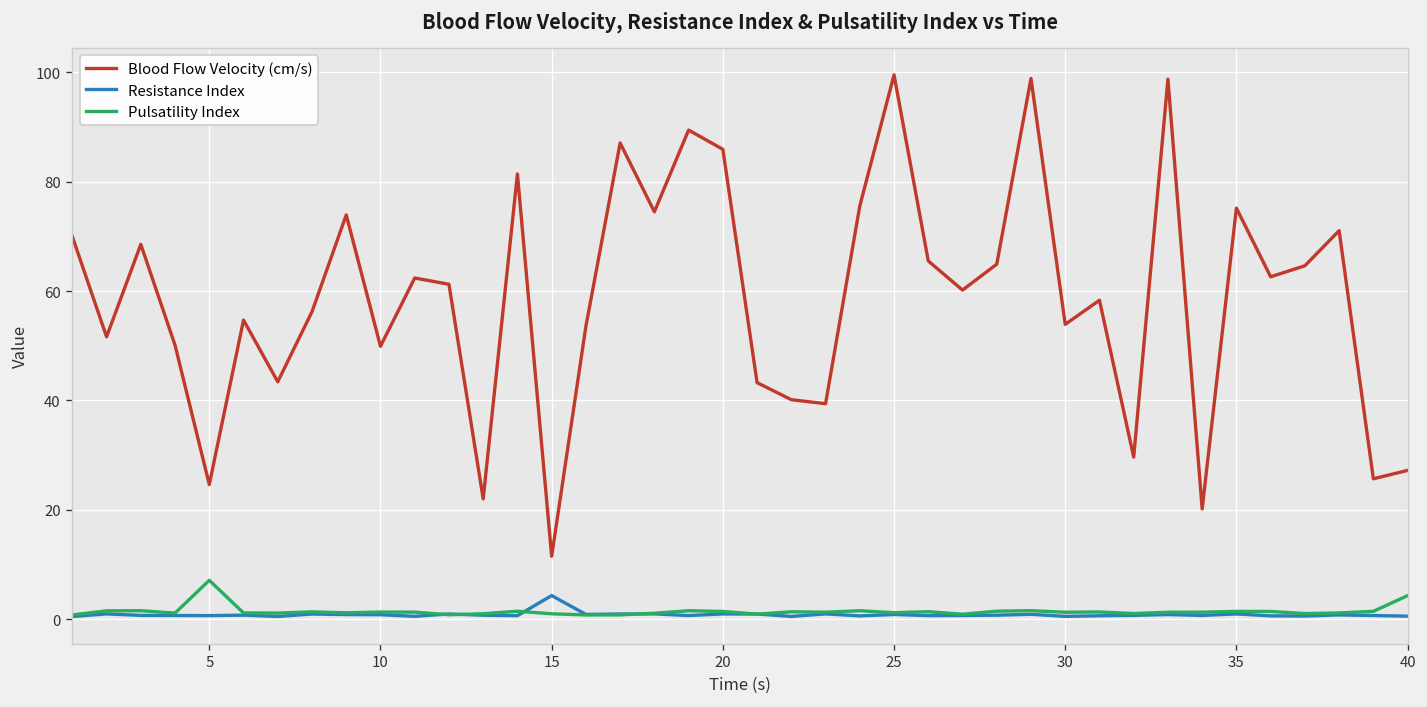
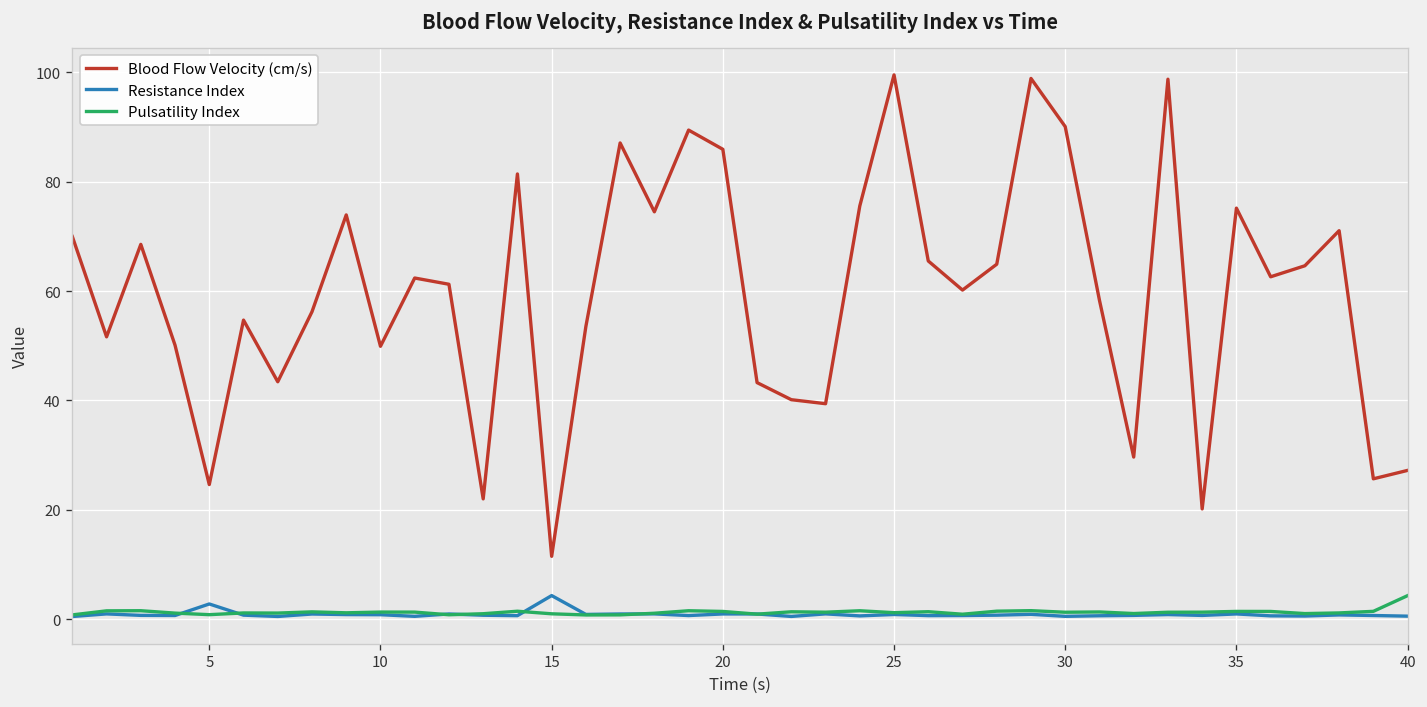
Resistance Index, 5: 1 -> 3
Pulsatility Index, 5: 7 -> 1
Blood Flow Velocity (cm/s), 30: 54 -> 90
